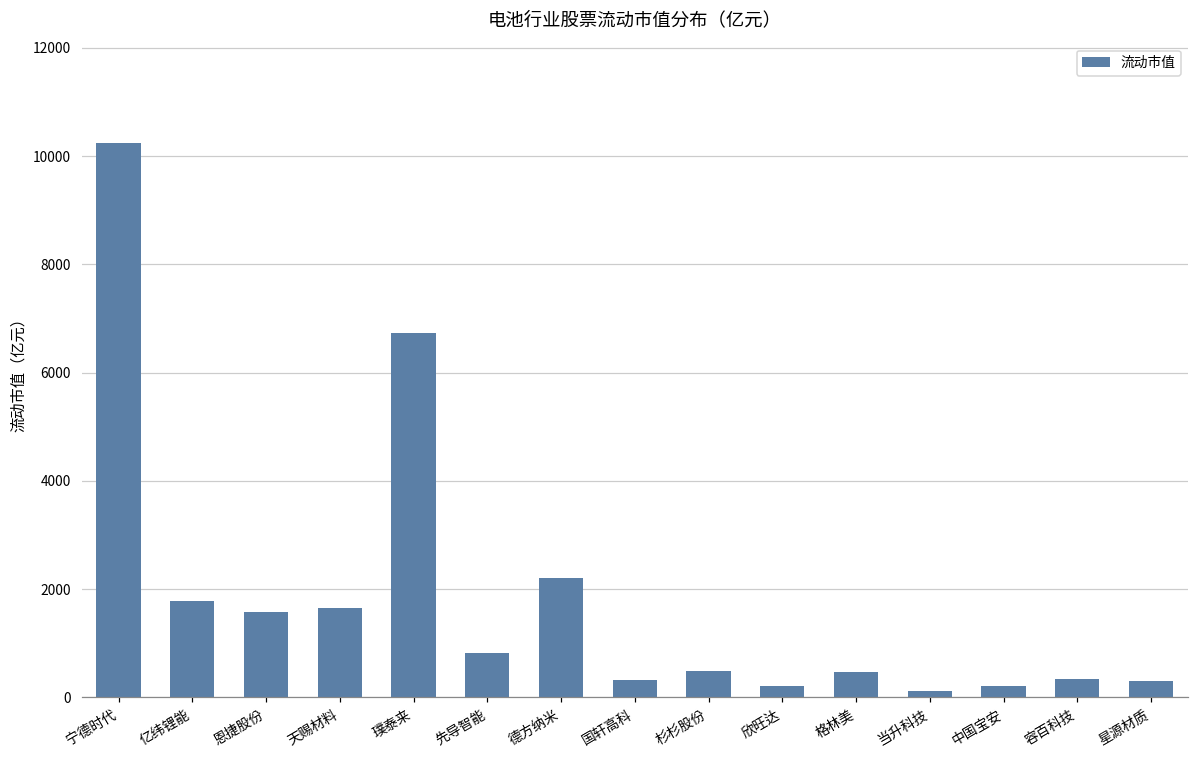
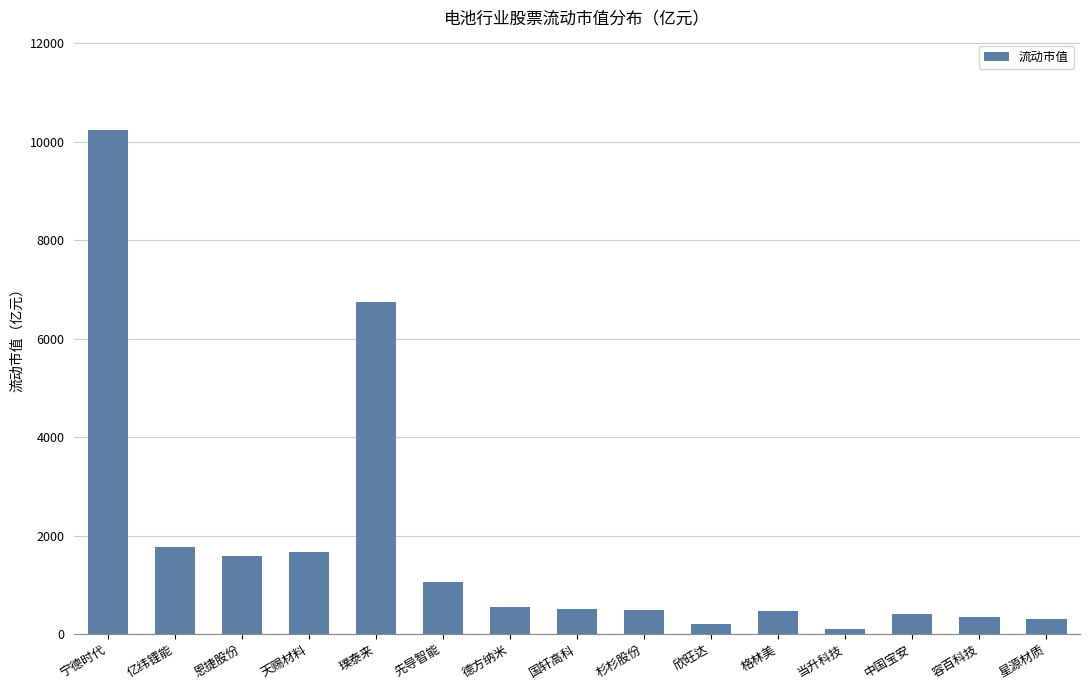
先导智能: 800 -> 1100
德方纳米: 2200 -> 600
国轩高科: 300 -> 500
中国宝安: 200 -> 400
